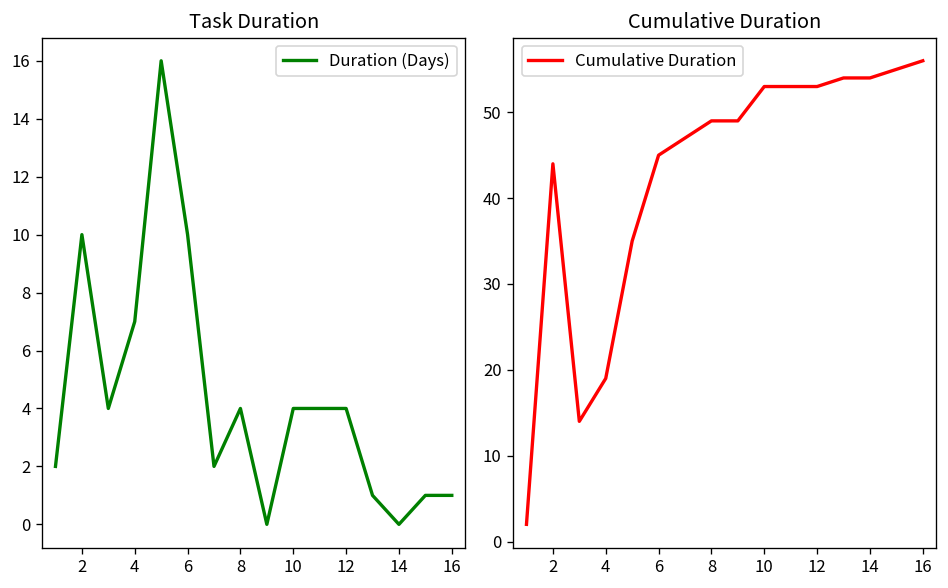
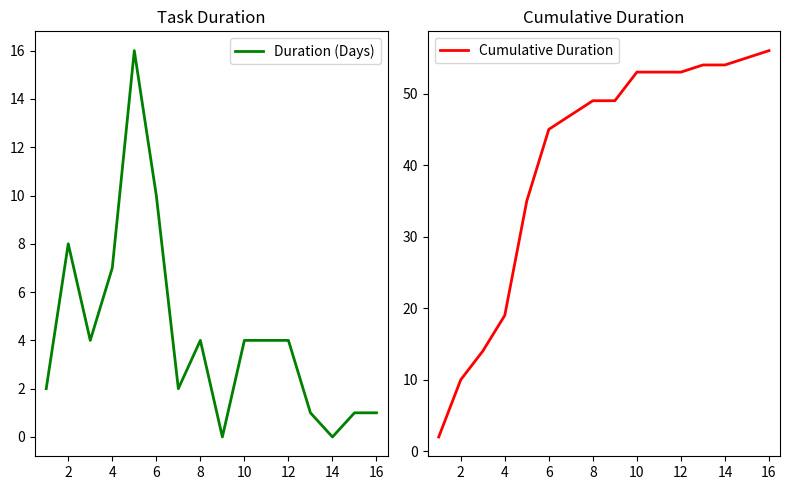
Task Duration, 2: 10 -> 8
Cumulative Duration, 2: 44 -> 10
